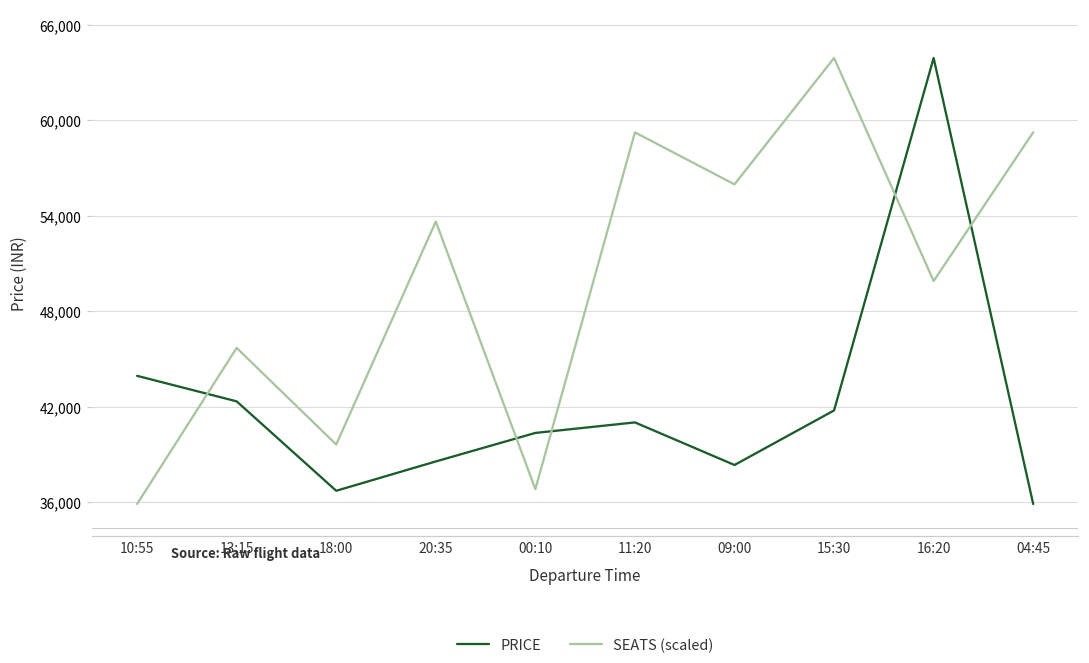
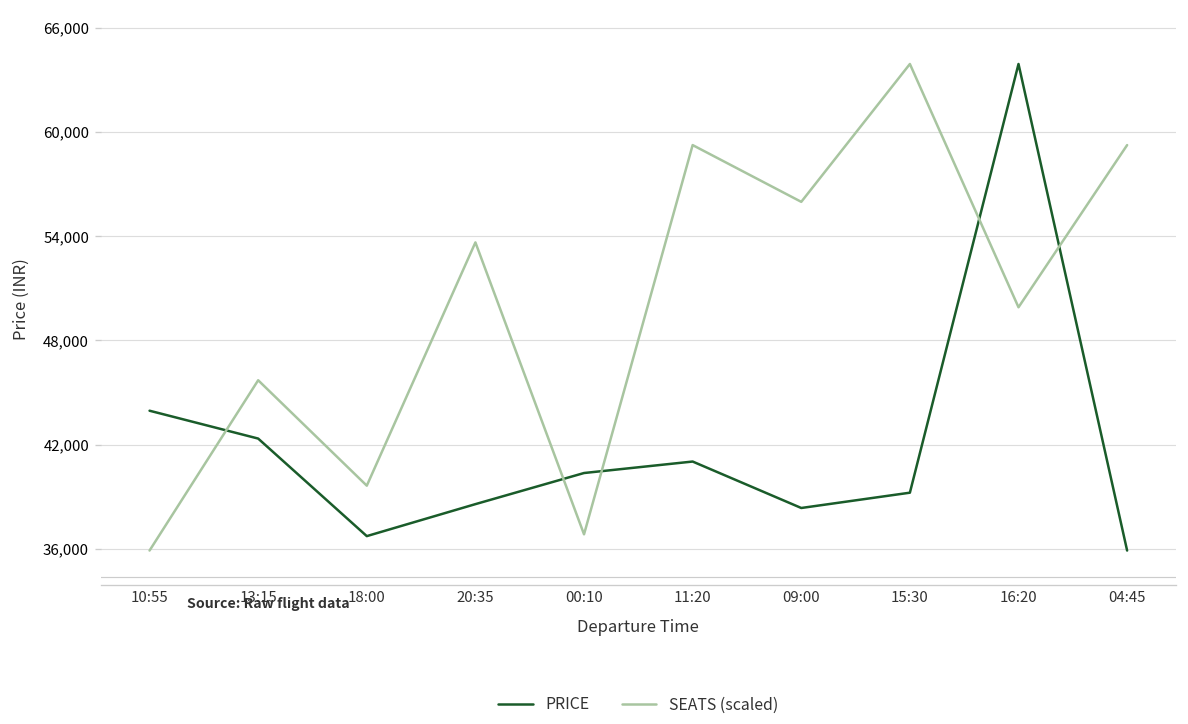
PRICE, 15:30: 41,800 -> 39,200
